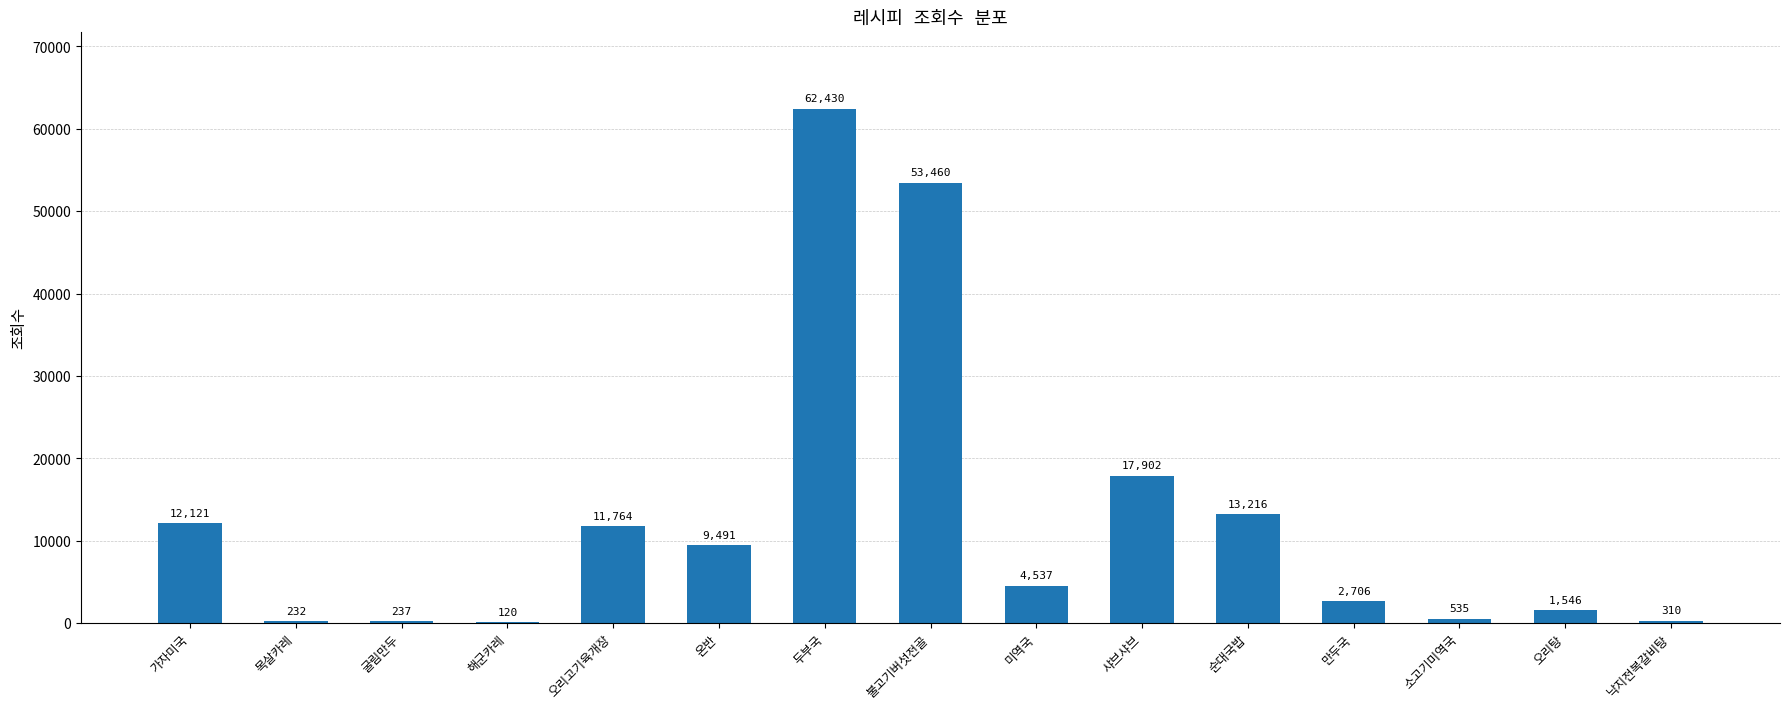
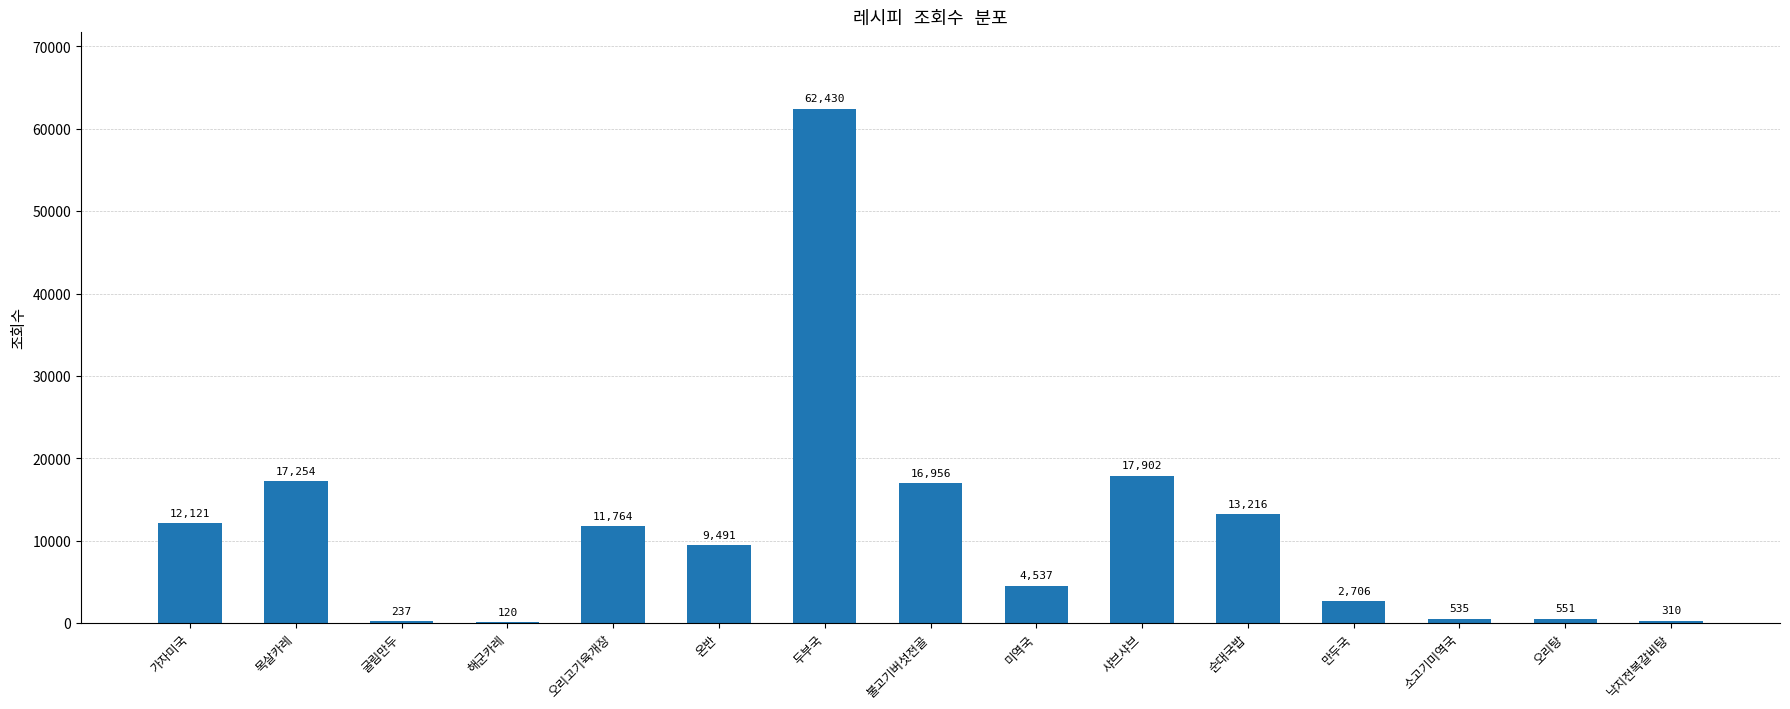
목살카레: 232 -> 17,254
불고기버섯전골: 53,460 -> 16,956
오리탕: 1,546 -> 551
